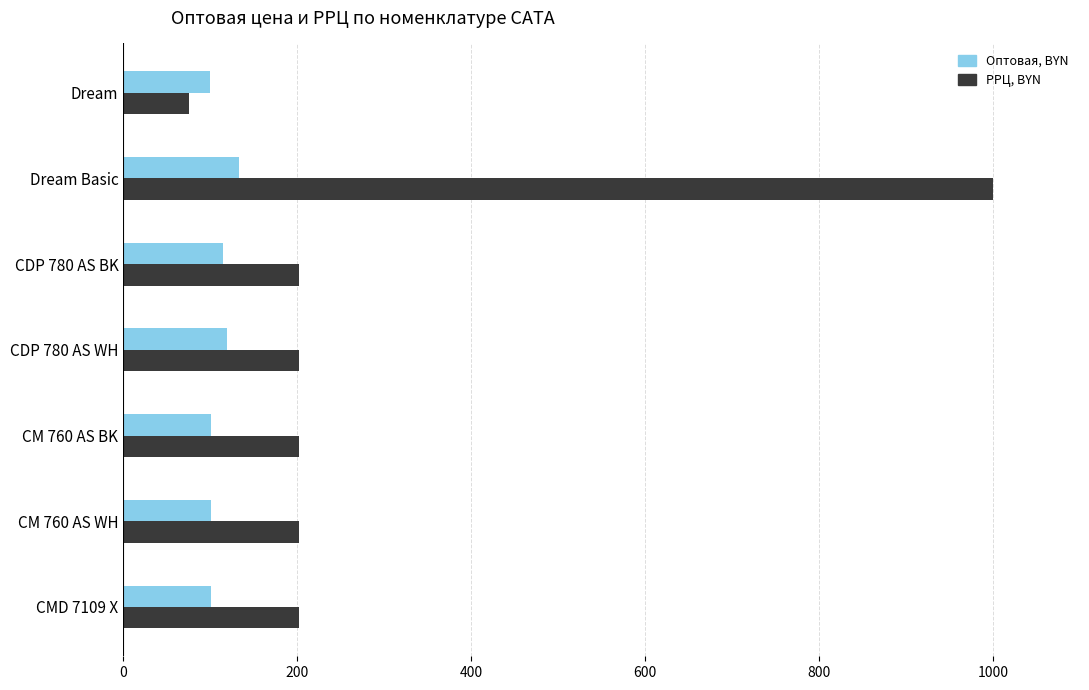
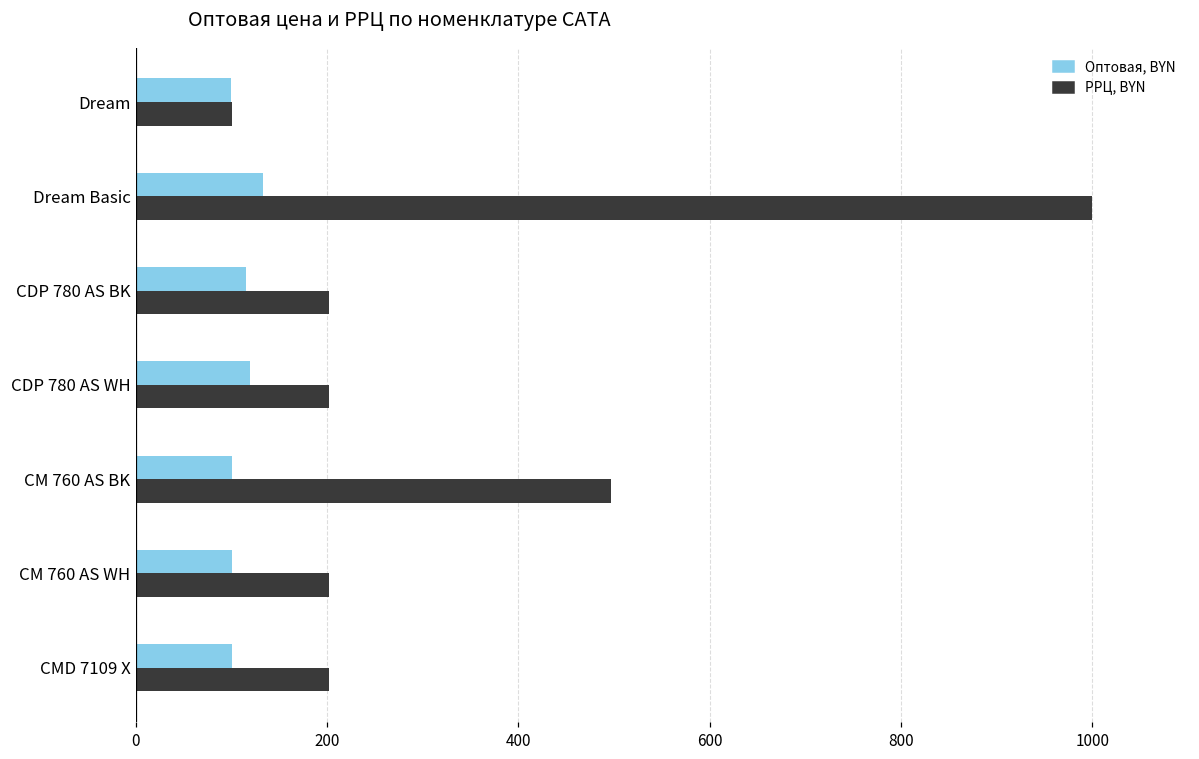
РРЦ, BYN, Dream: 80 -> 100
РРЦ, BYN, CM 760 AS BK: 200 -> 500
